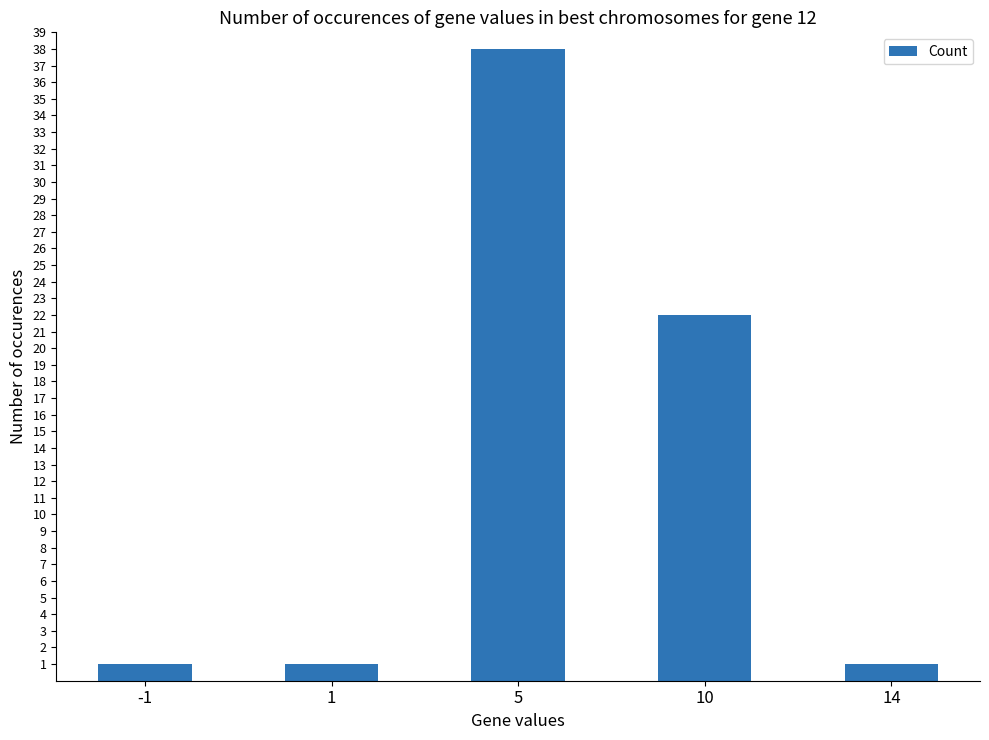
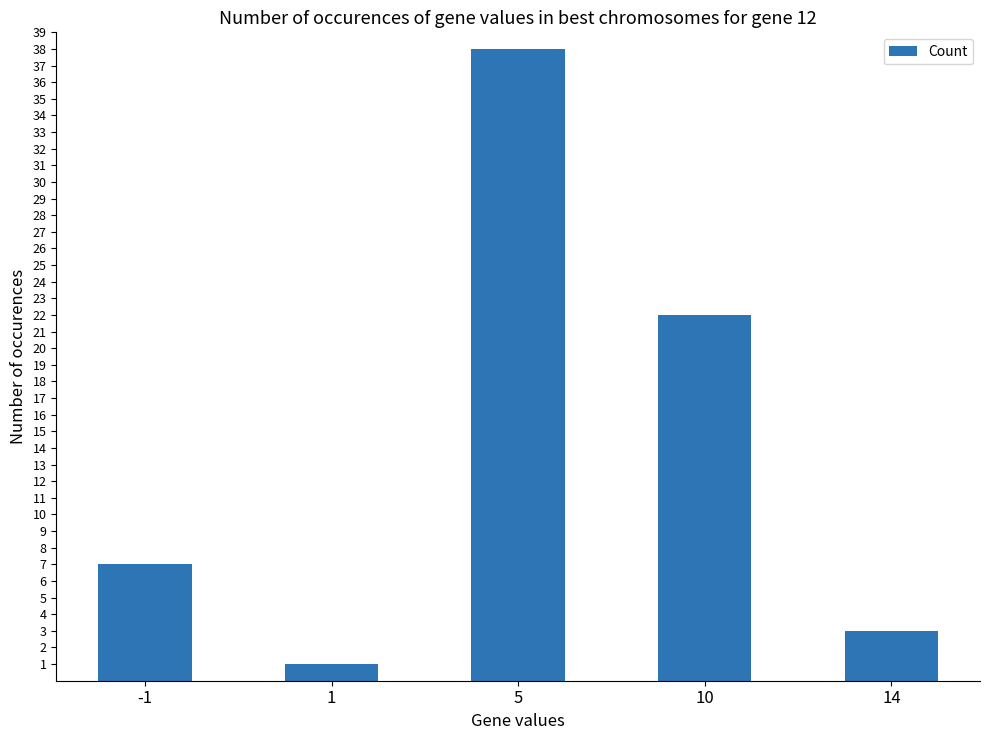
-1: 1 -> 7
14: 1 -> 3
